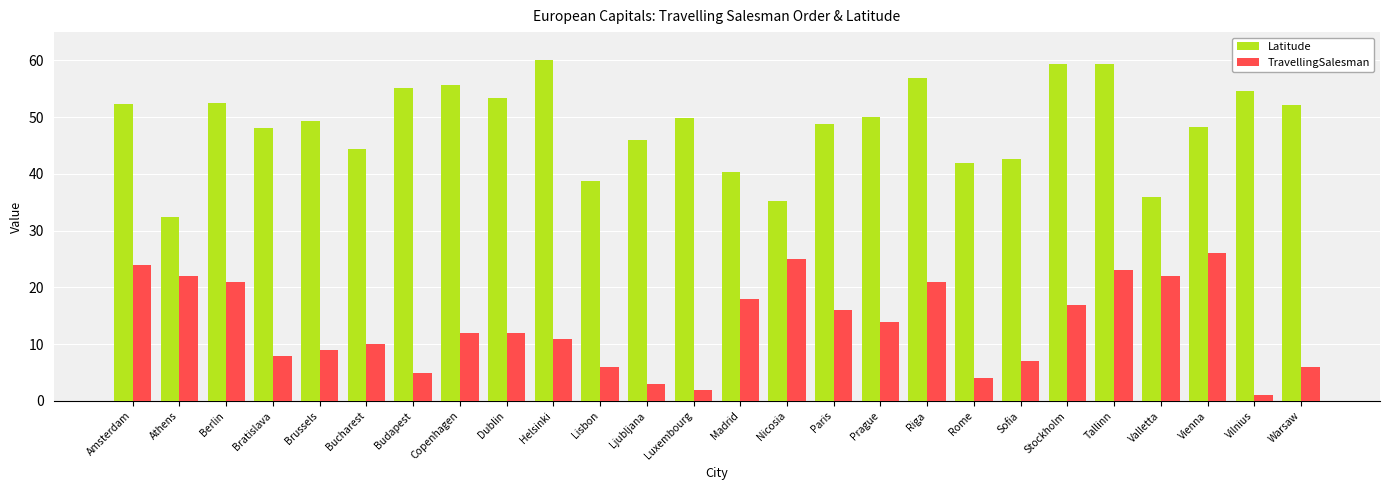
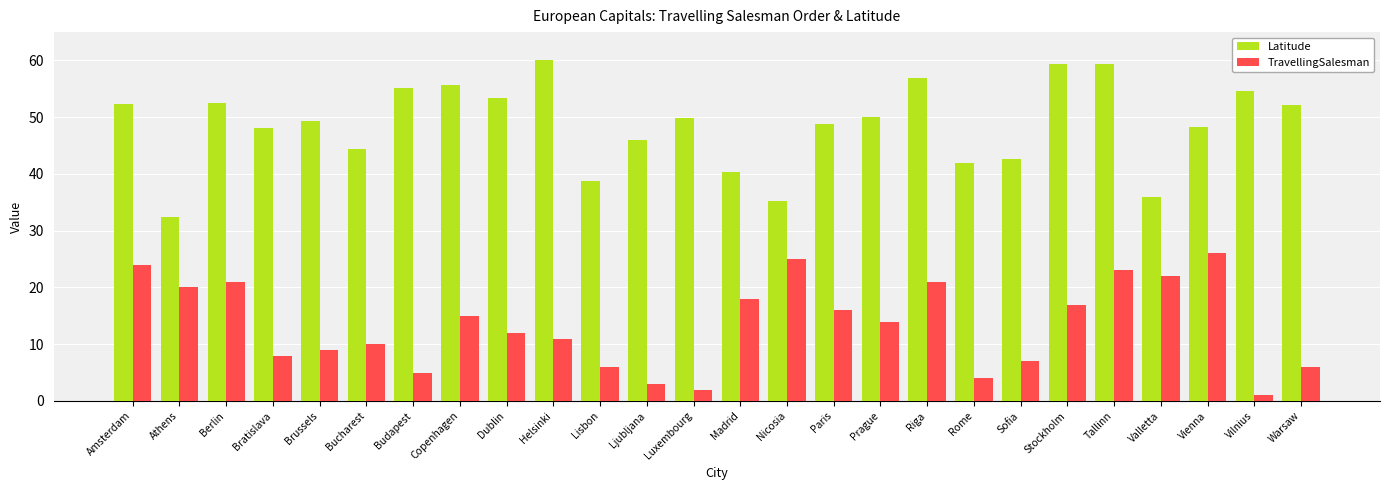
TravellingSalesman, Athens: 22 -> 20
TravellingSalesman, Copenhagen: 12 -> 15
